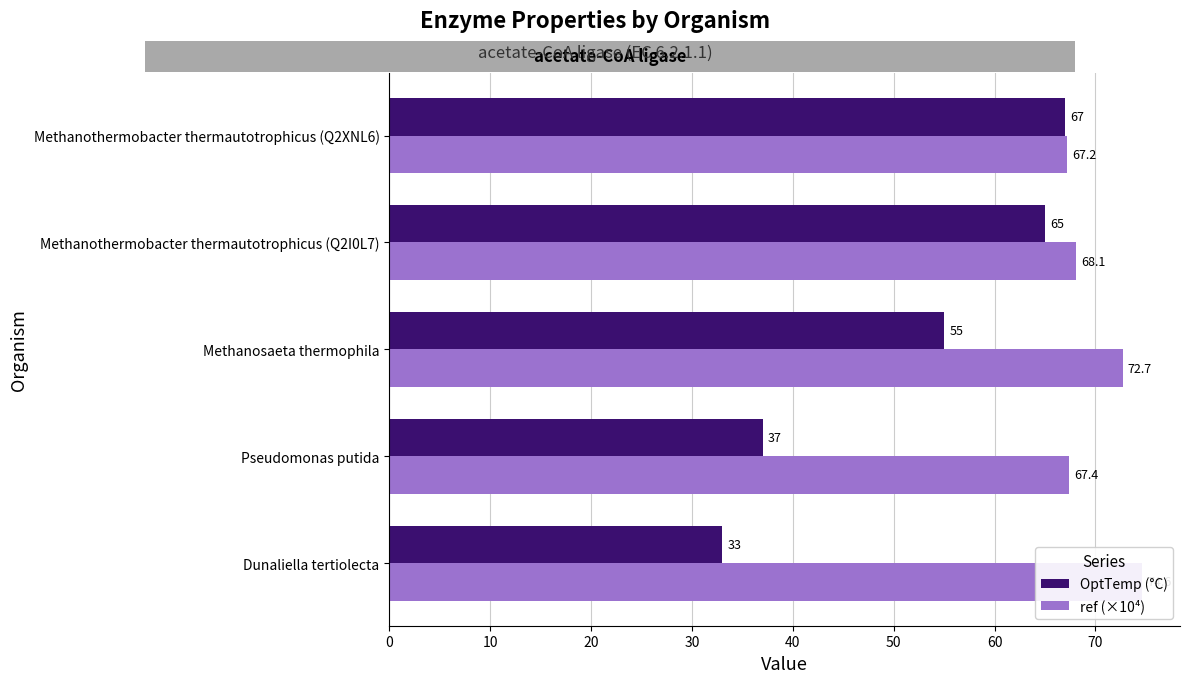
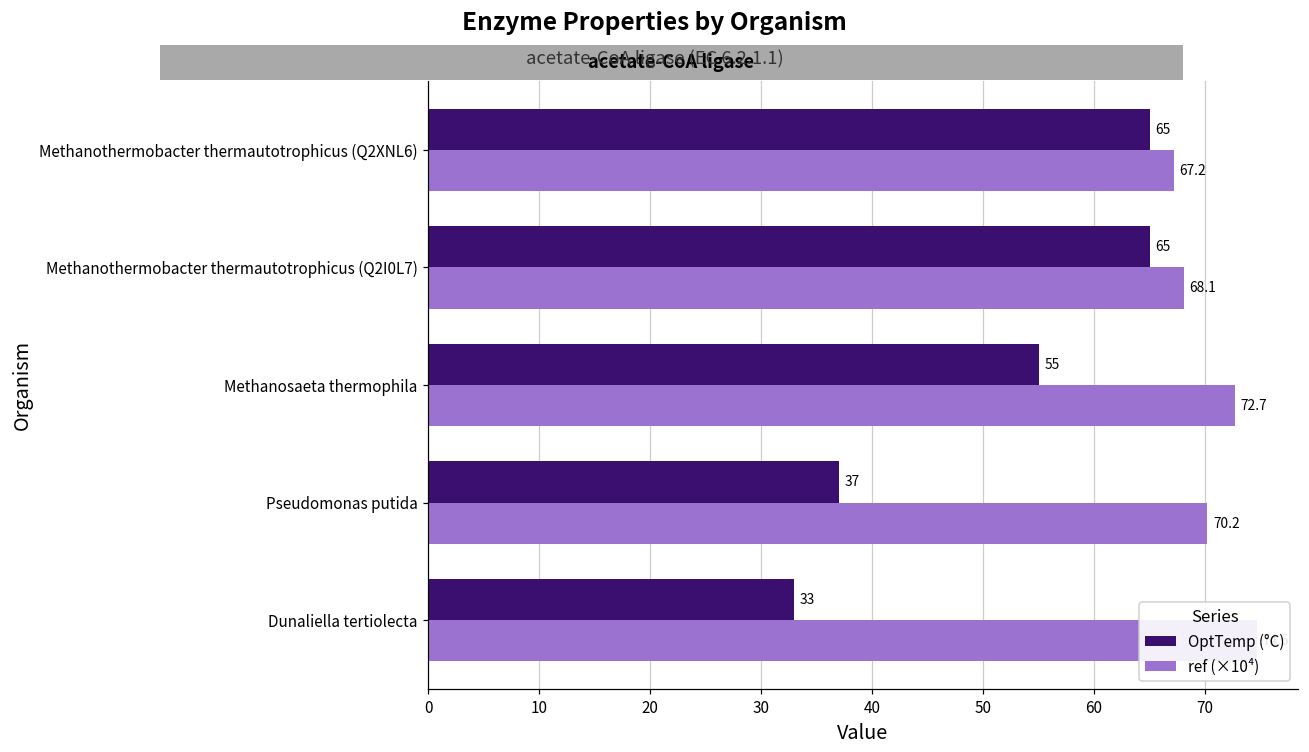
OptTemp (°C), Methanothermobacter thermautotrophicus (Q2XNL6): 67 -> 65
ref (×10⁴), Pseudomonas putida: 67.4 -> 70.2
